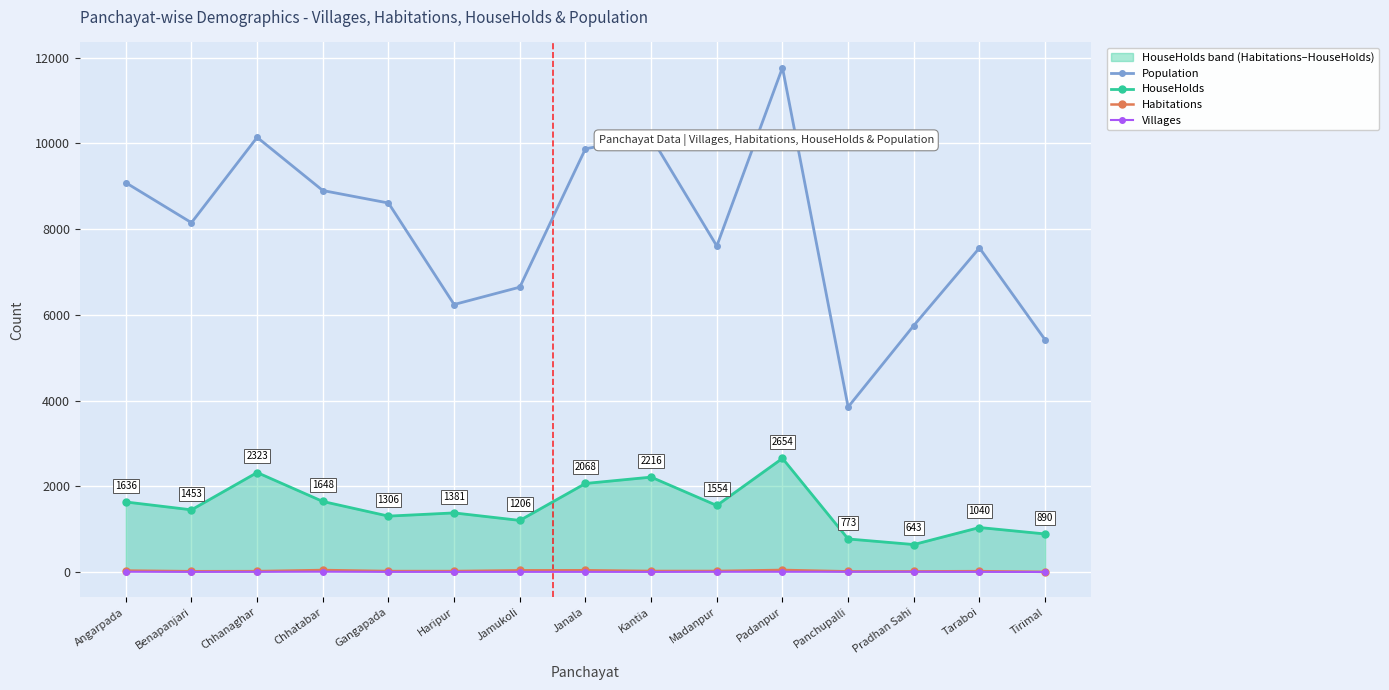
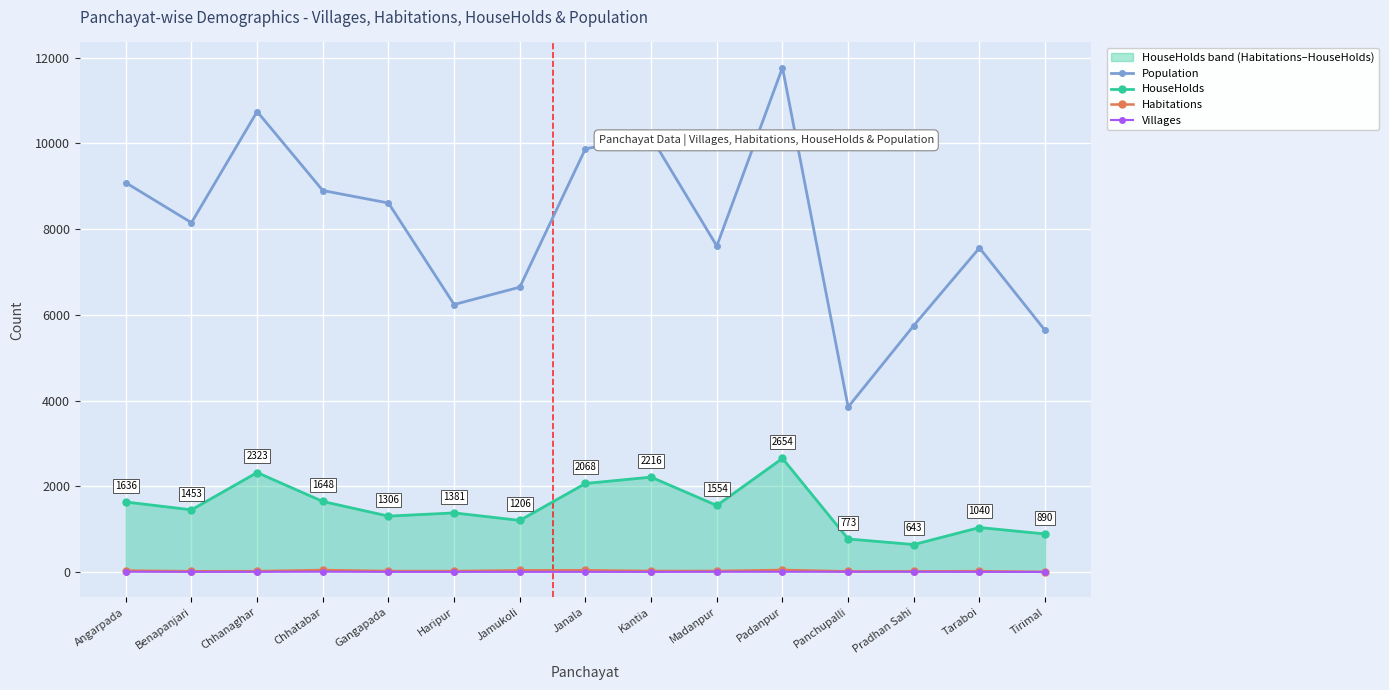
Population, Chhanaghar: 10100 -> 10700
Population, Tirimal: 5400 -> 5600
